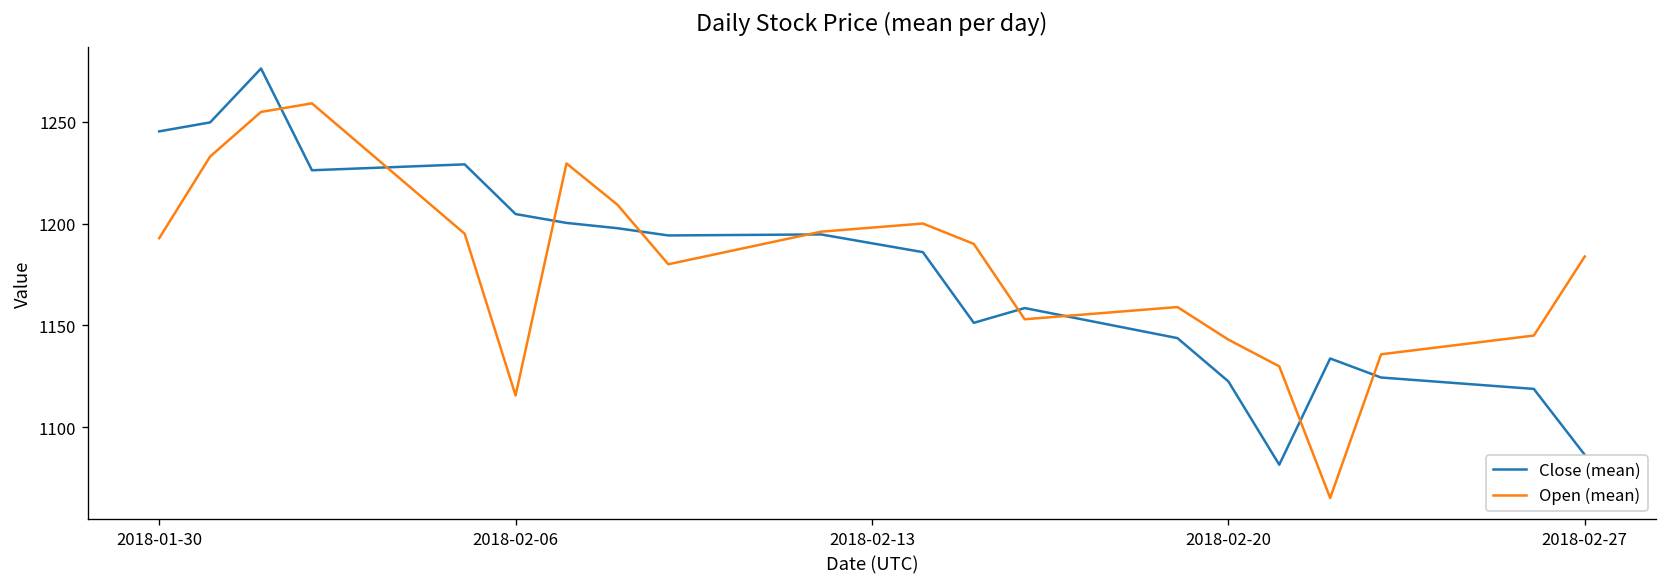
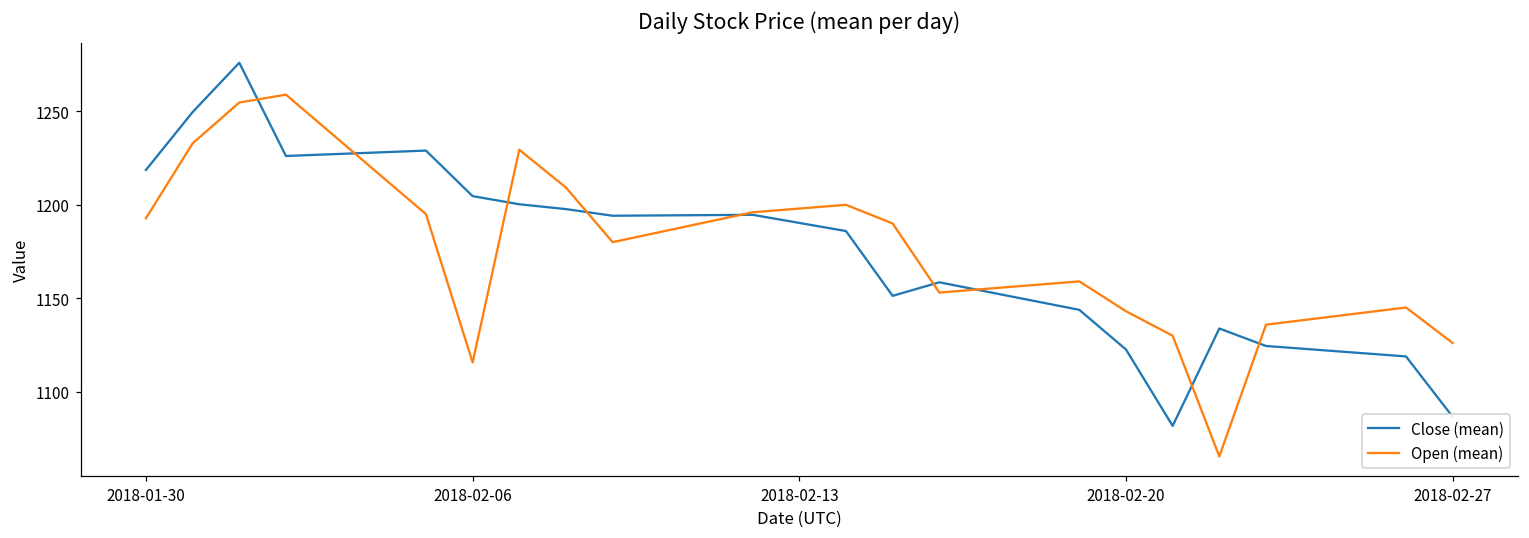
Close (mean), 2018-01-30: 1245 -> 1219
Open (mean), 2018-02-27: 1184 -> 1126
